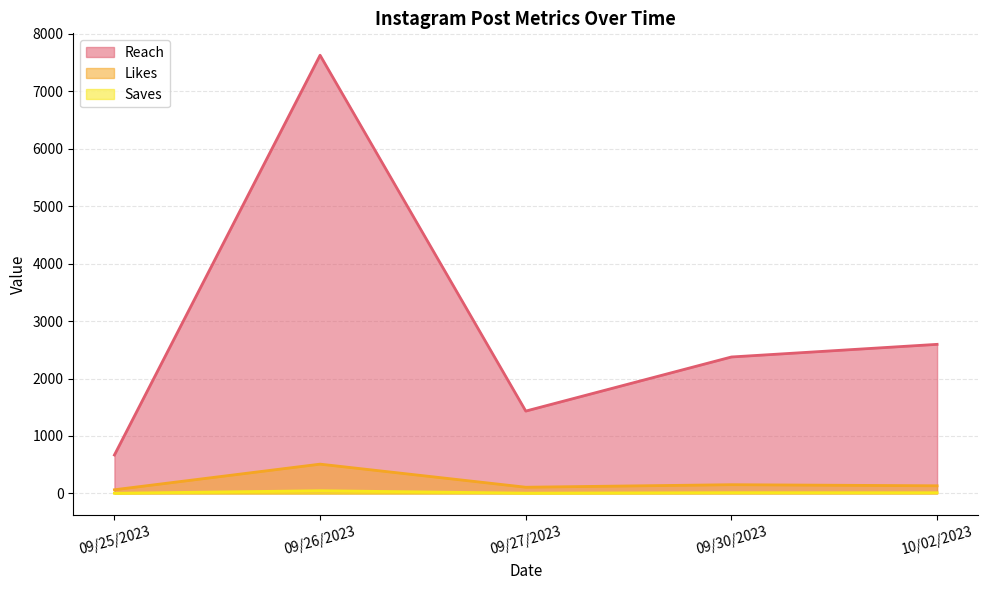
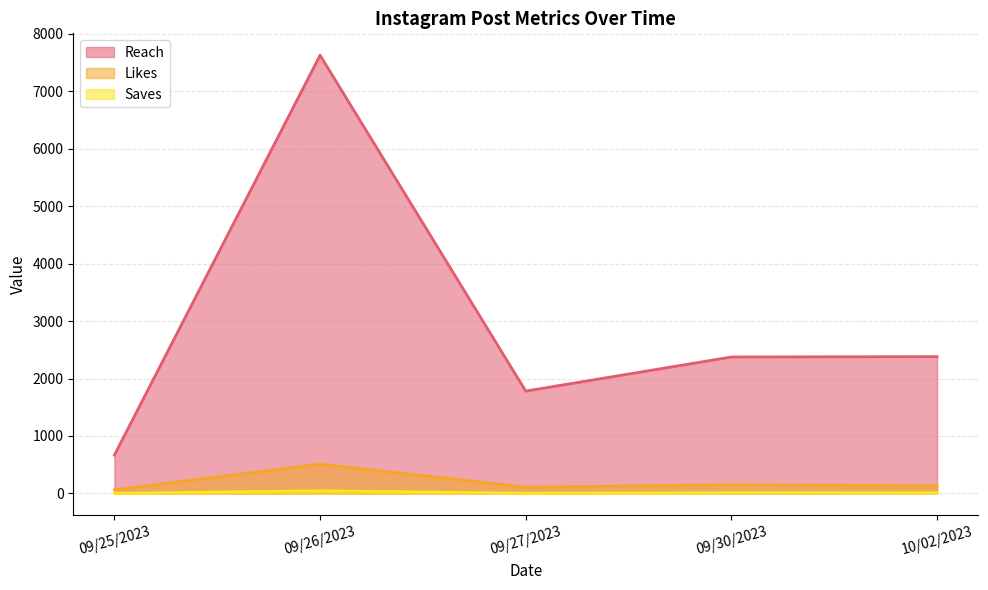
Reach, 09/27/2023: 1400 -> 1800
Reach, 10/02/2023: 2600 -> 2400
